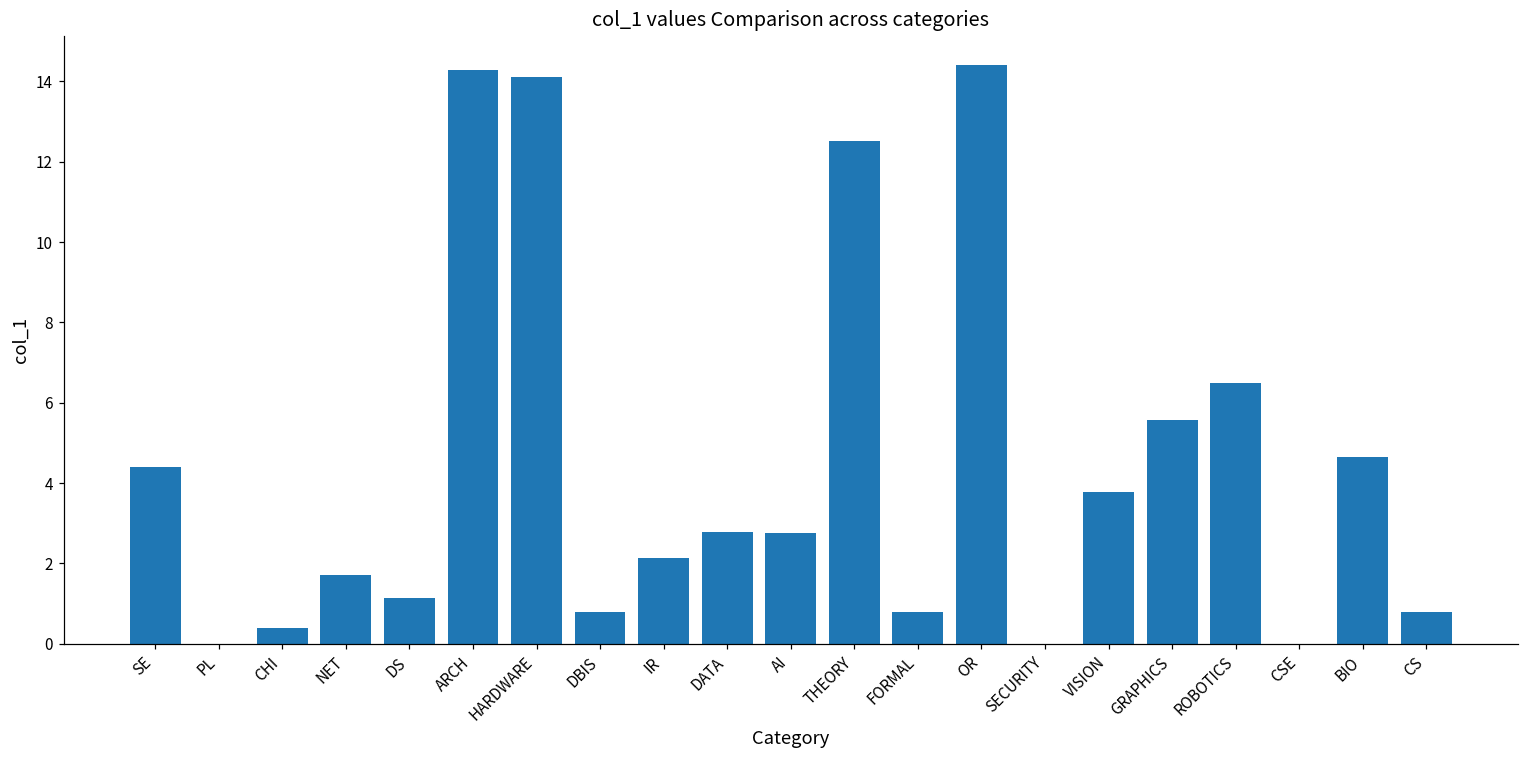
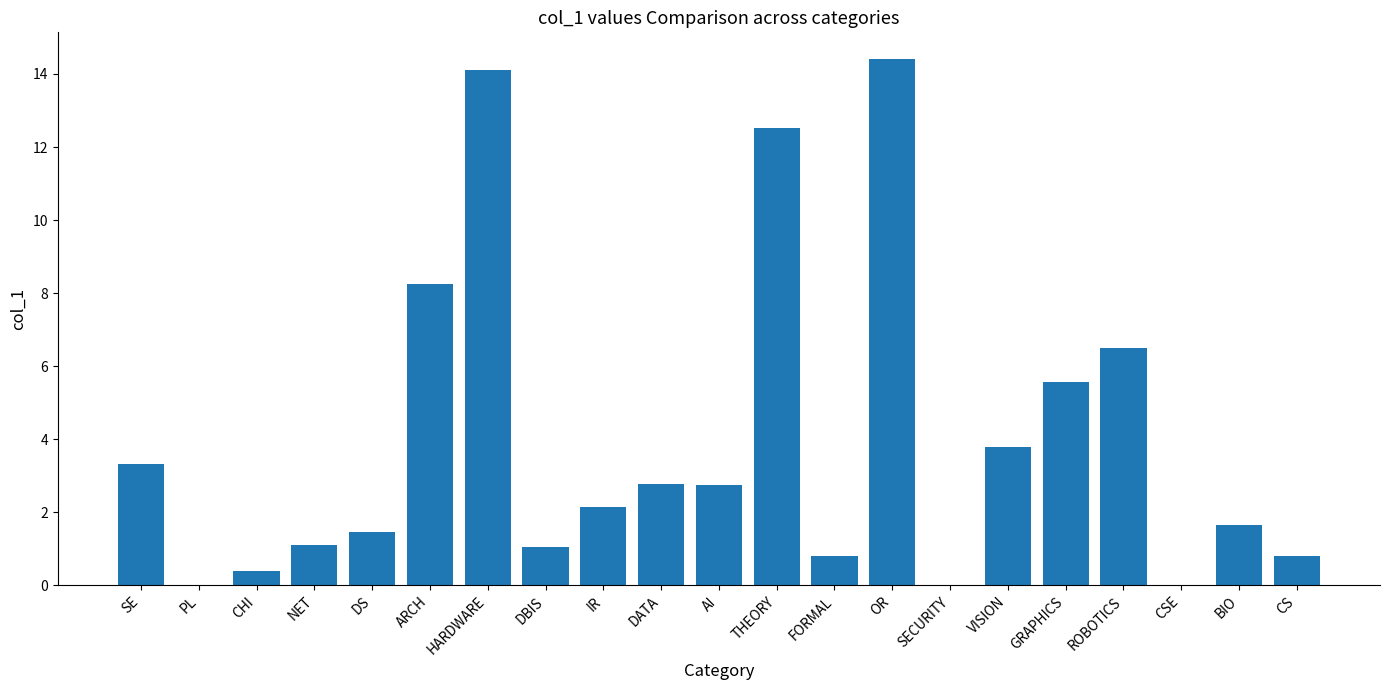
SE: 4.4 -> 3.3
NET: 1.7 -> 1.1
DS: 1.1 -> 1.5
ARCH: 14.3 -> 8.2
DBIS: 0.8 -> 1.1
BIO: 4.6 -> 1.7
